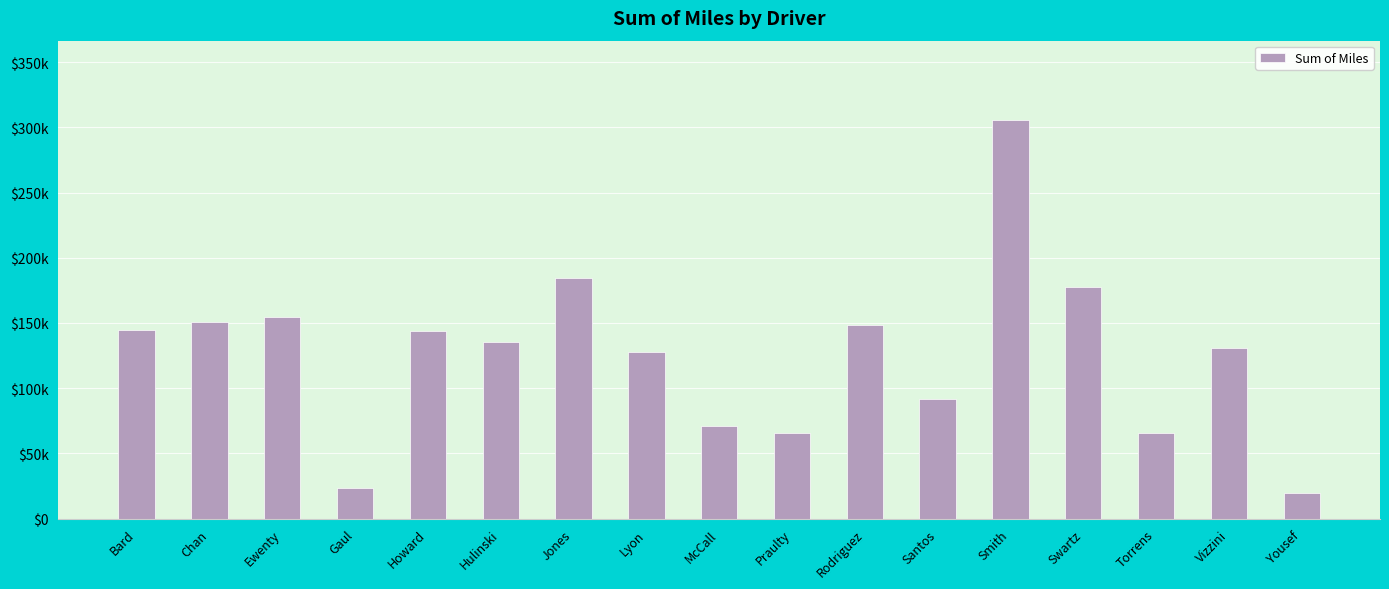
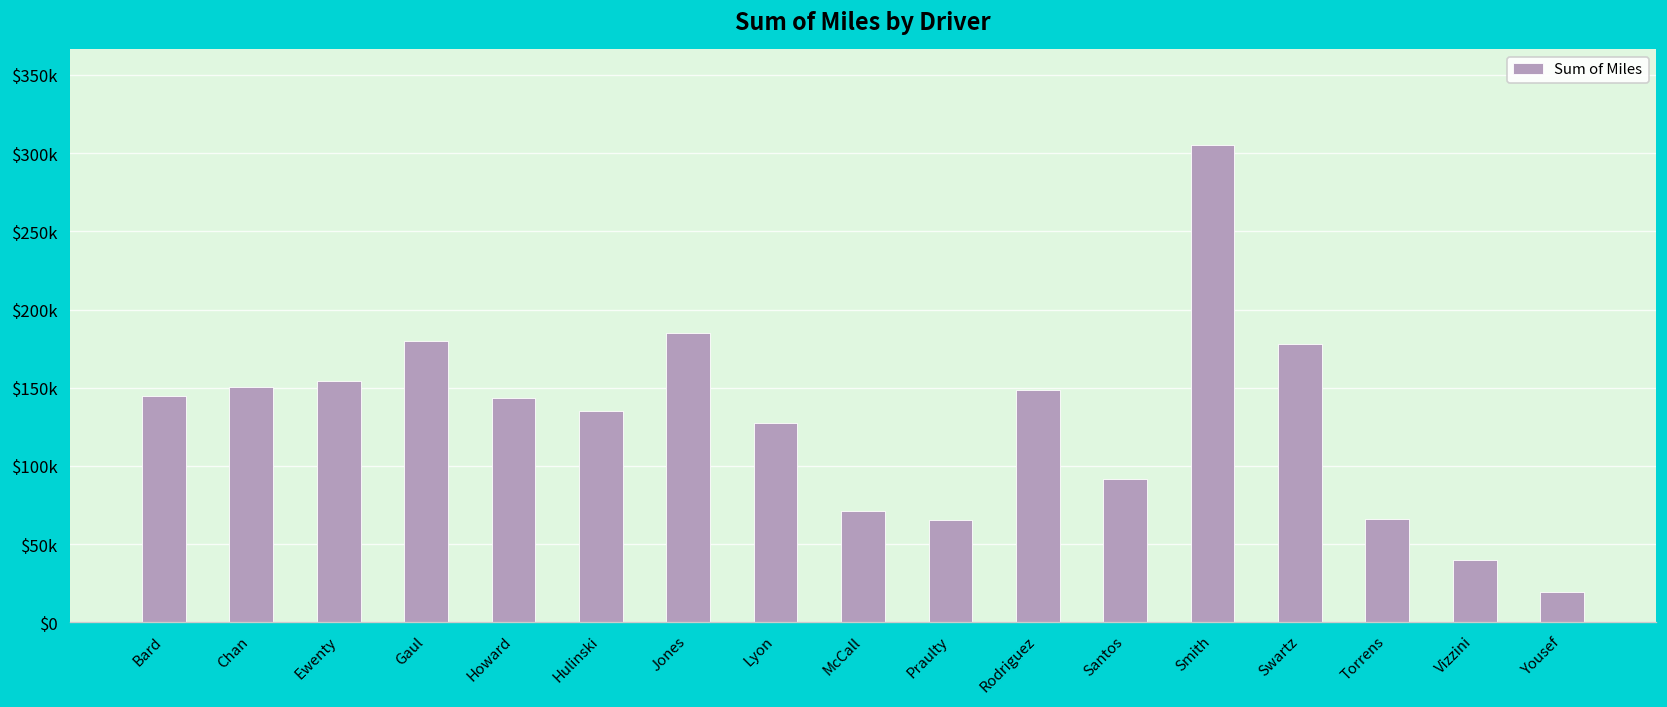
Gaul: $23000 -> $180000
Vizzini: $131000 -> $40000
